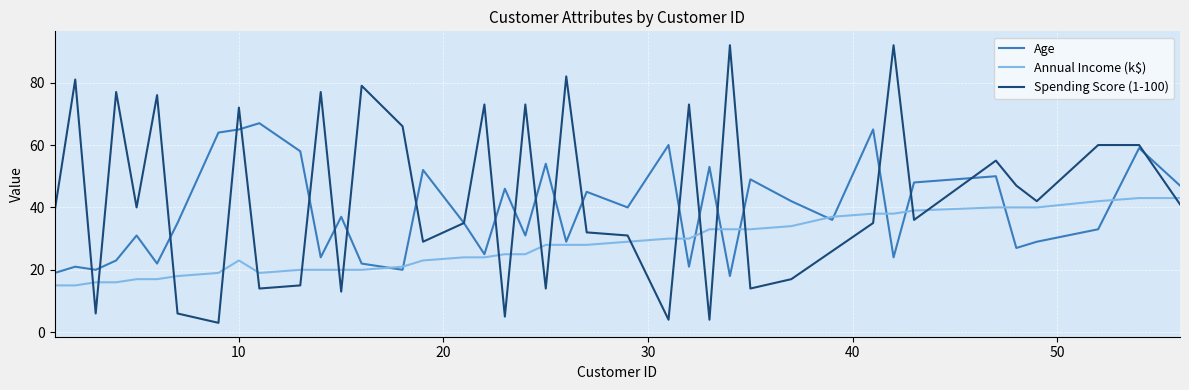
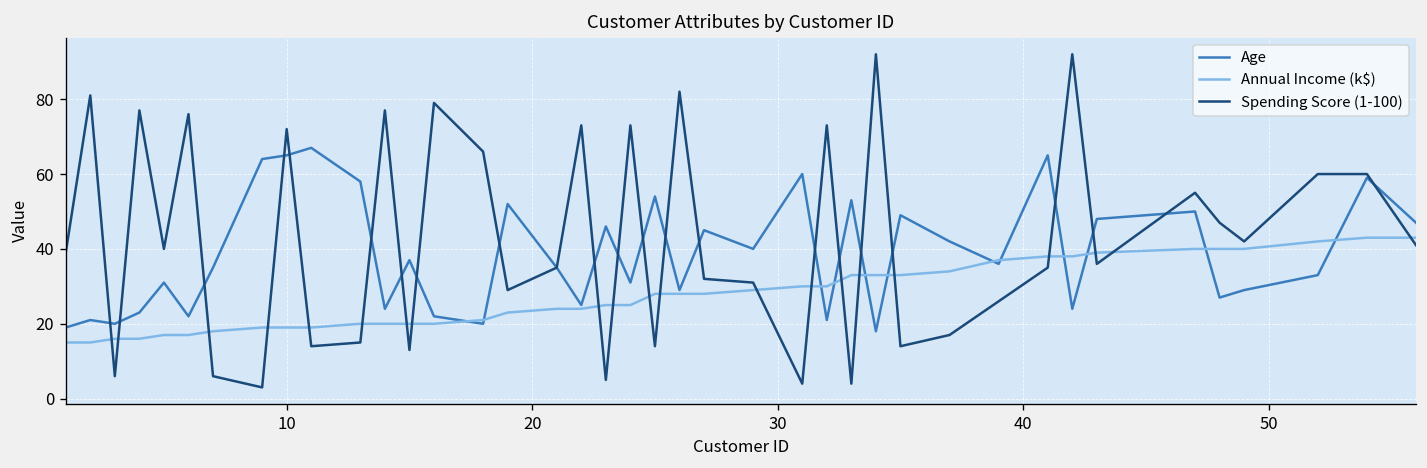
Annual Income (k$), 10: 23 -> 19
